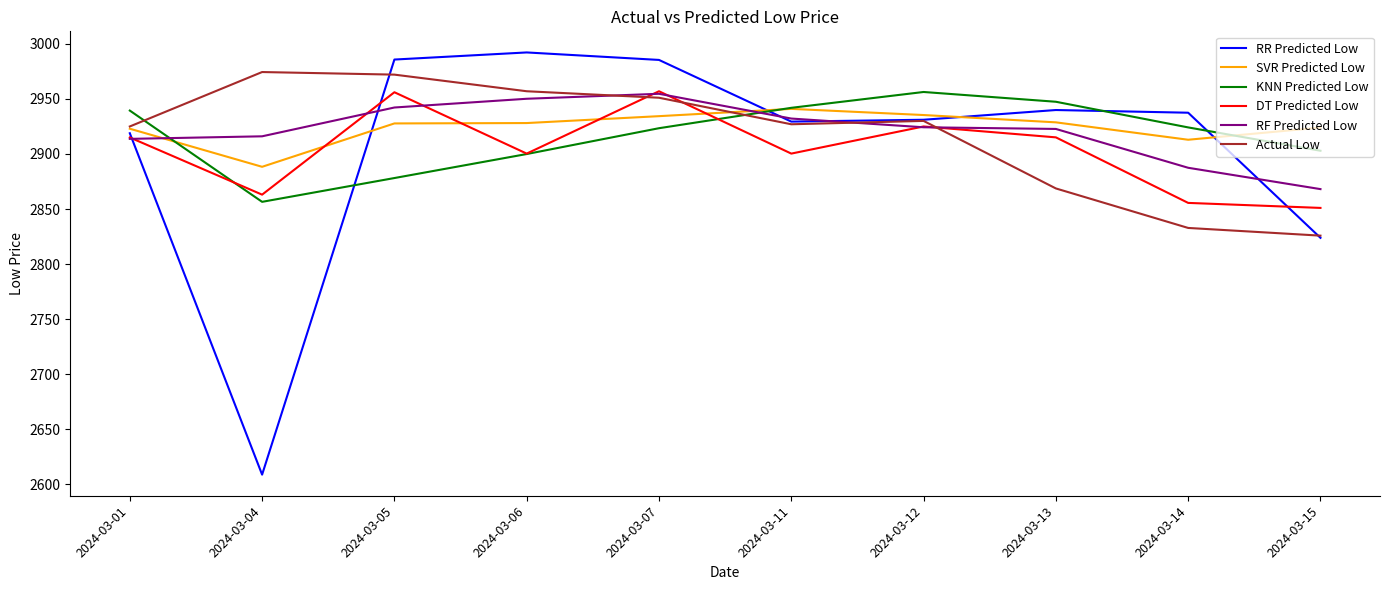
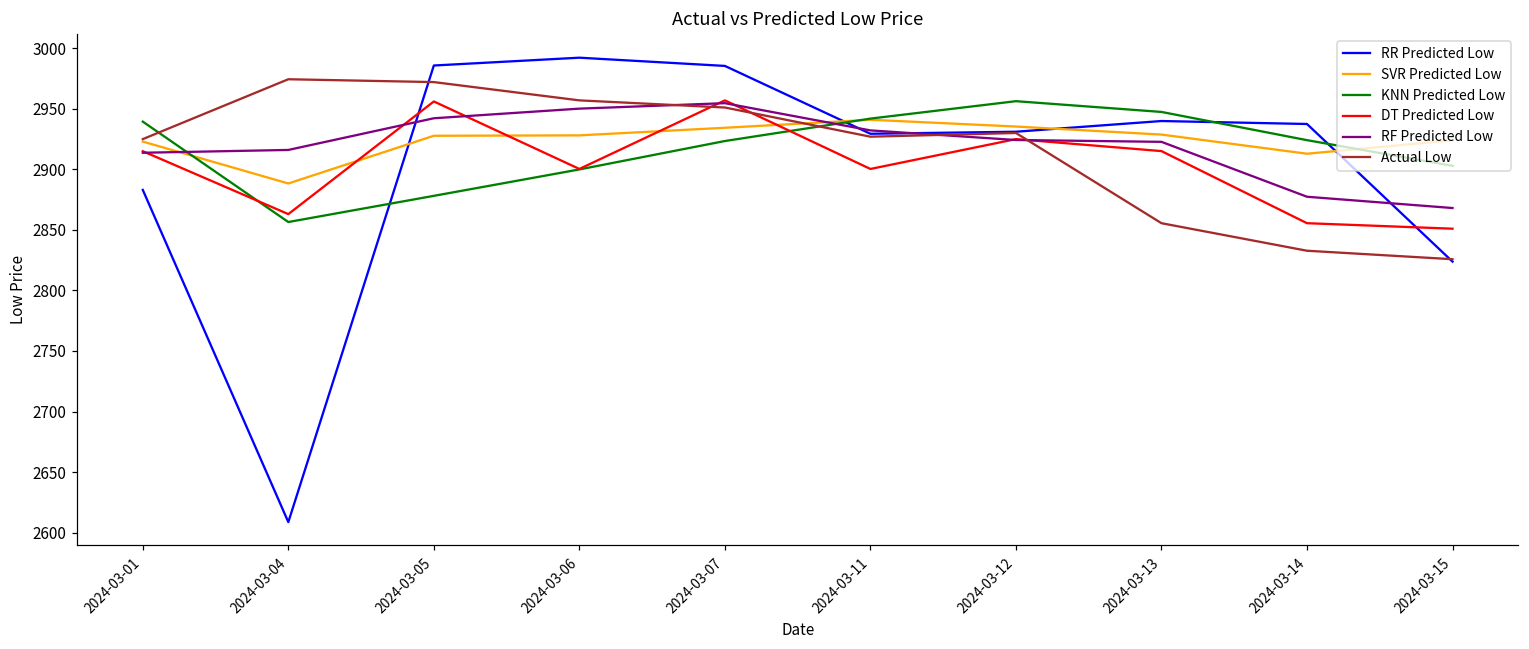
RR Predicted Low, 2024-03-01: 2919 -> 2883
Actual Low, 2024-03-13: 2869 -> 2856
RF Predicted Low, 2024-03-14: 2887 -> 2877
